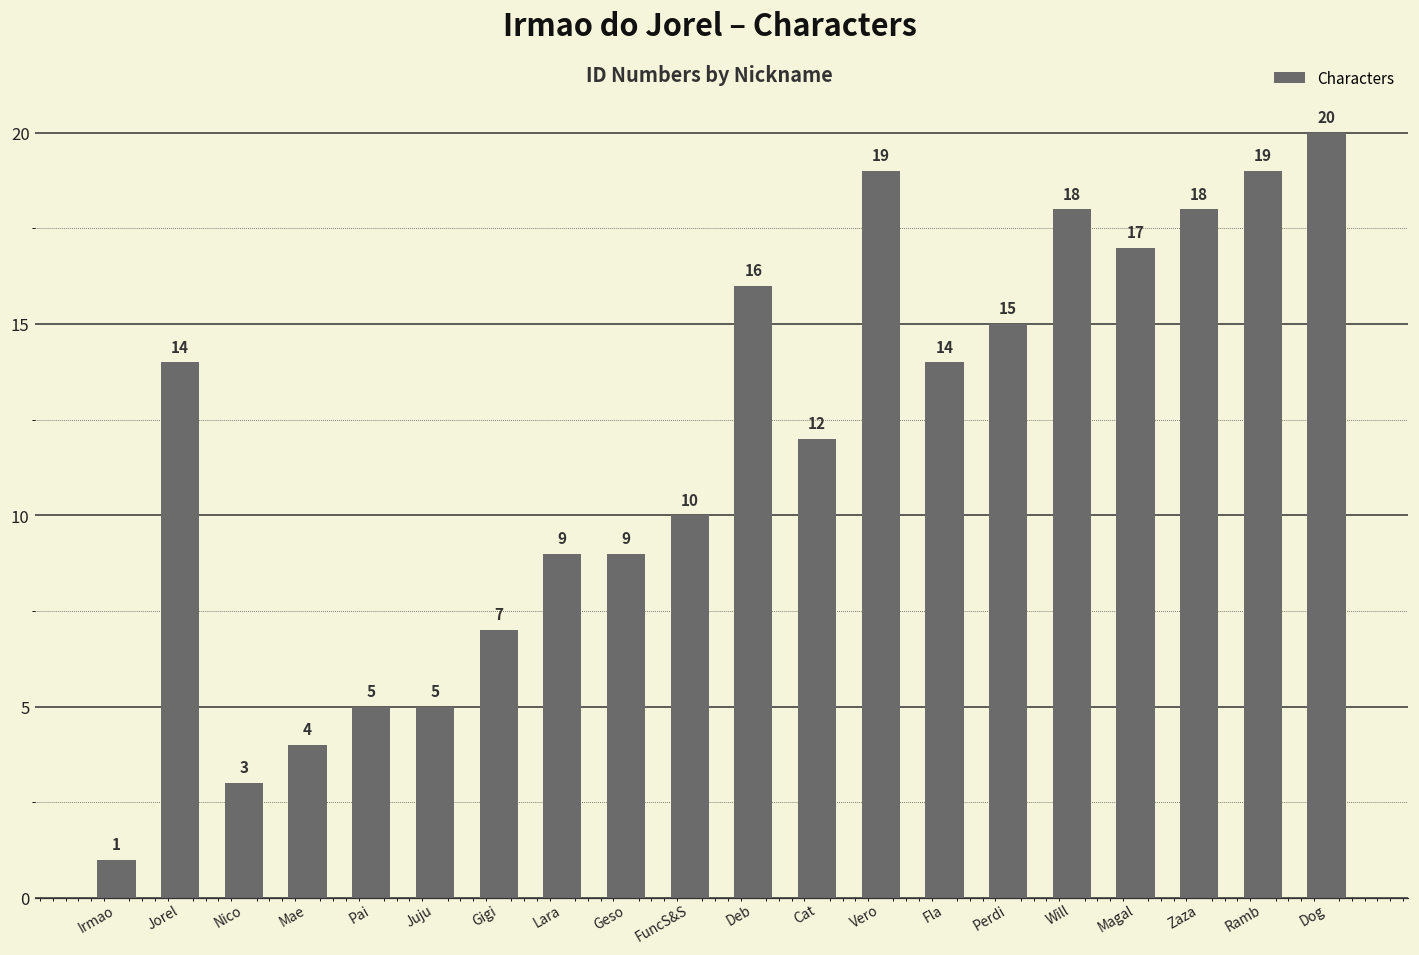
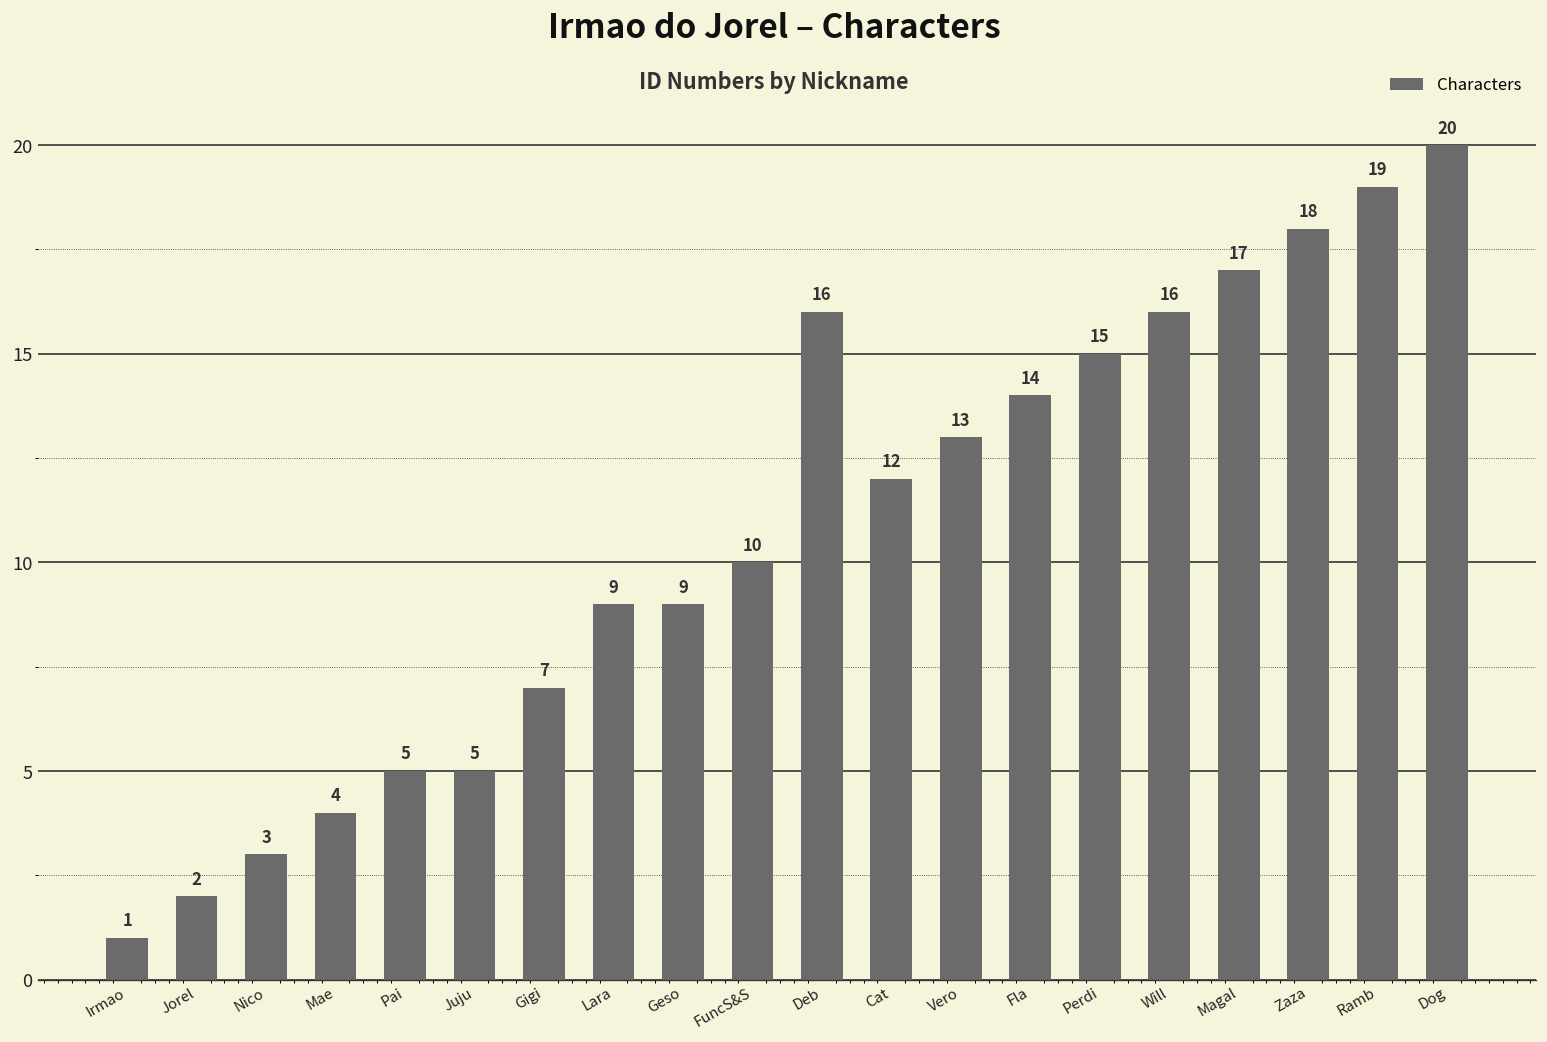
Jorel: 14 -> 2
Vero: 19 -> 13
Will: 18 -> 16
